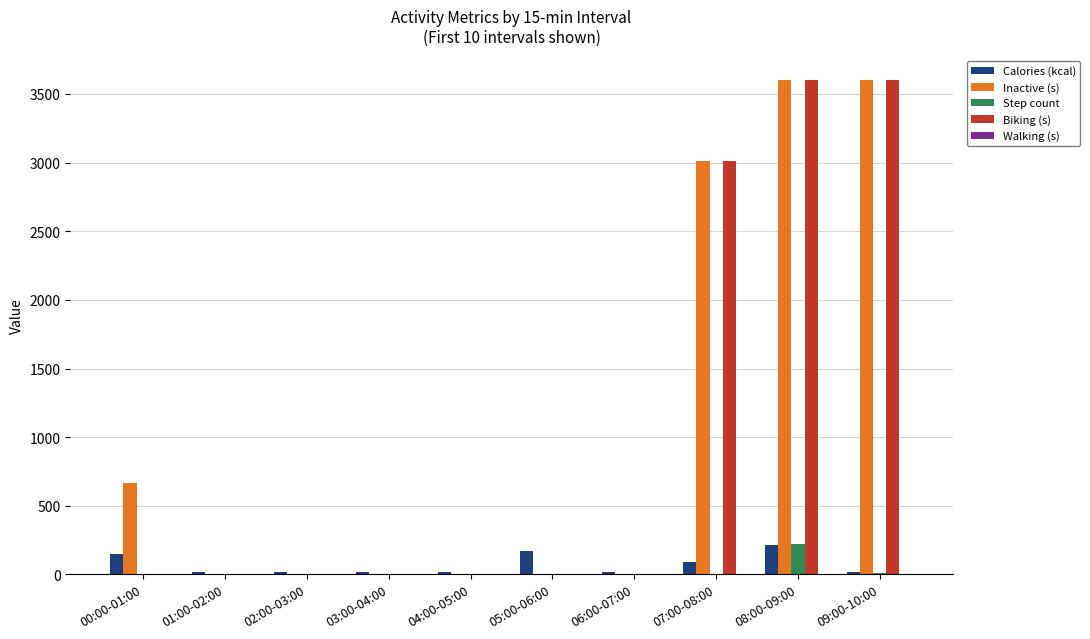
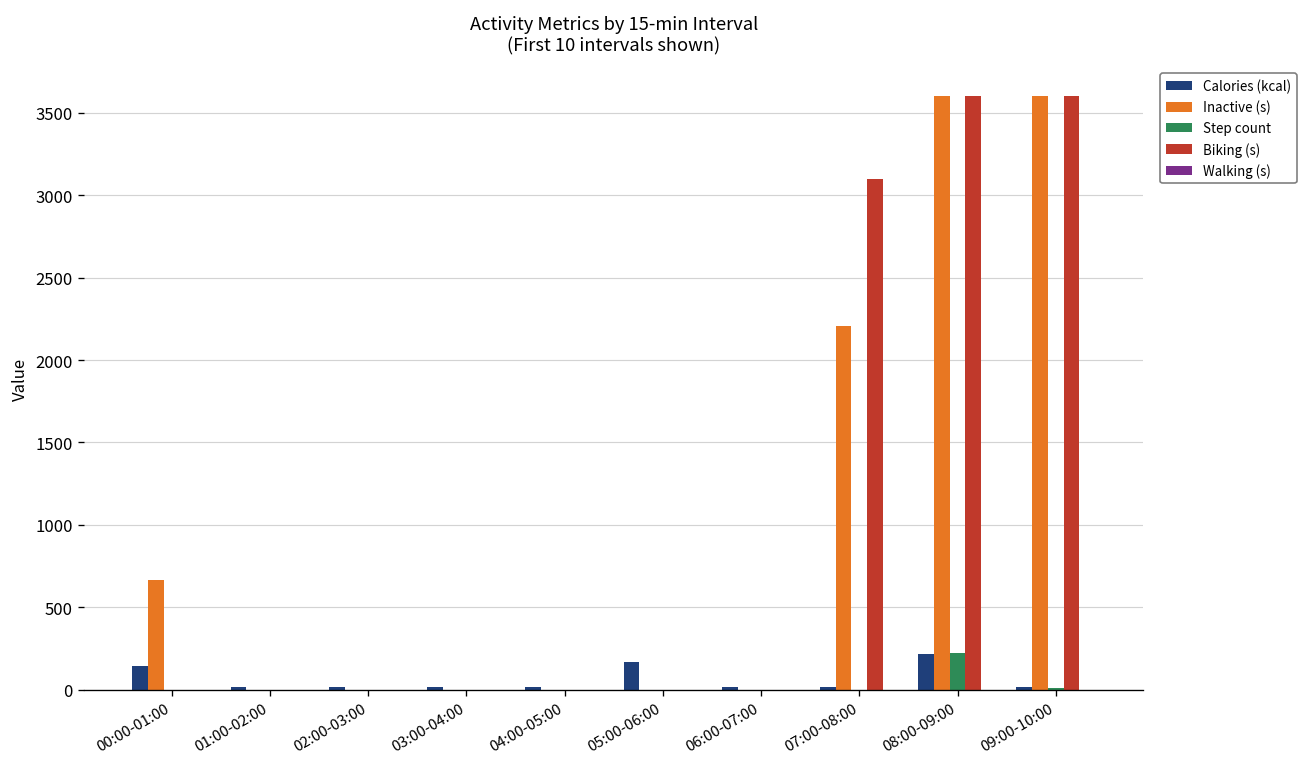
Calories (kcal), 07:00-08:00: 90 -> 20
Inactive (s), 07:00-08:00: 3020 -> 2210
Biking (s), 07:00-08:00: 3020 -> 3100
